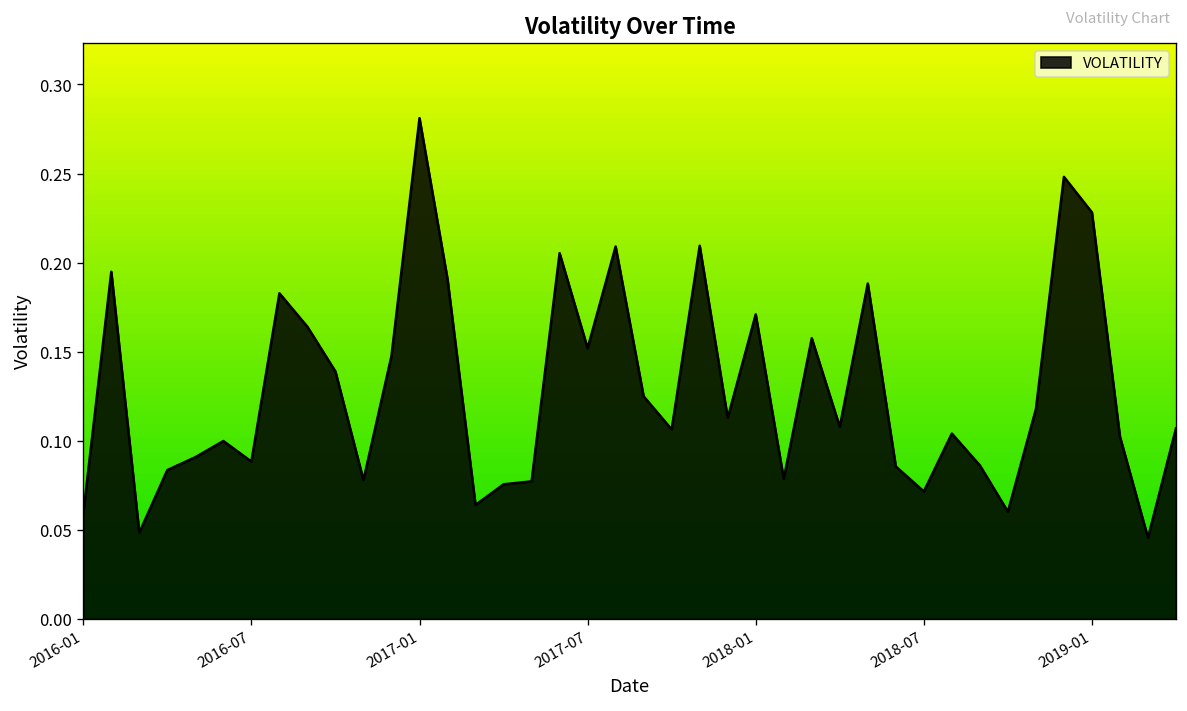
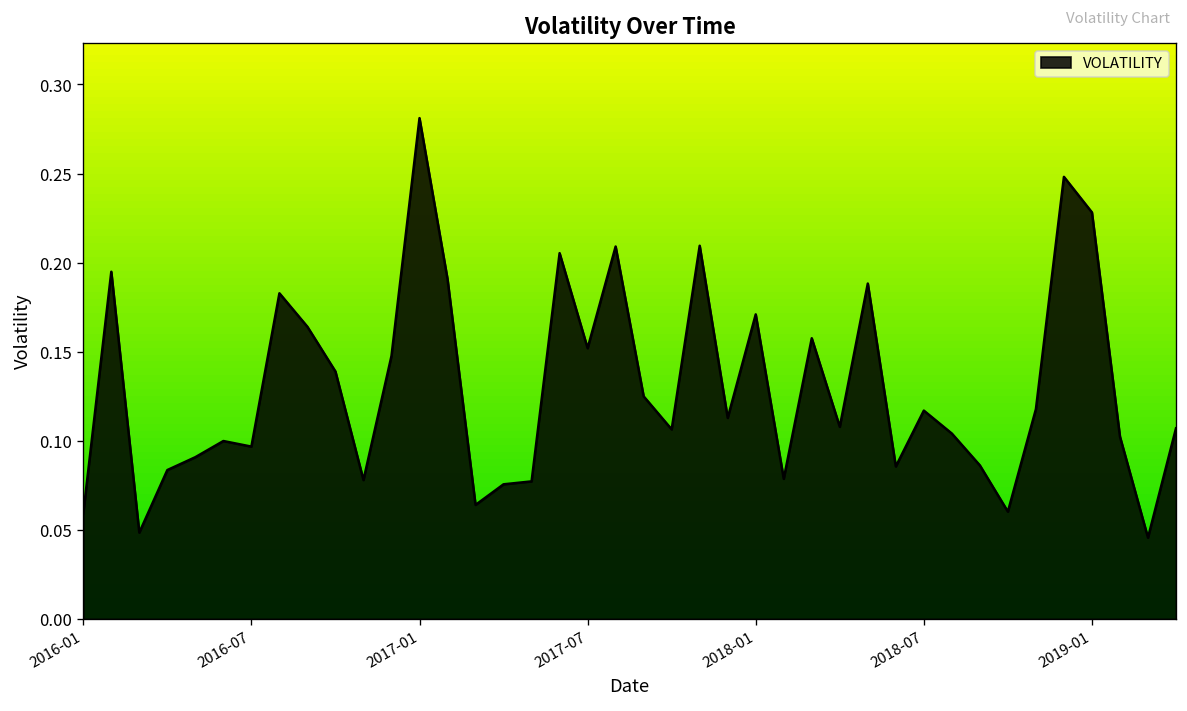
2016-07: 0.088 -> 0.097
2018-07: 0.072 -> 0.117
